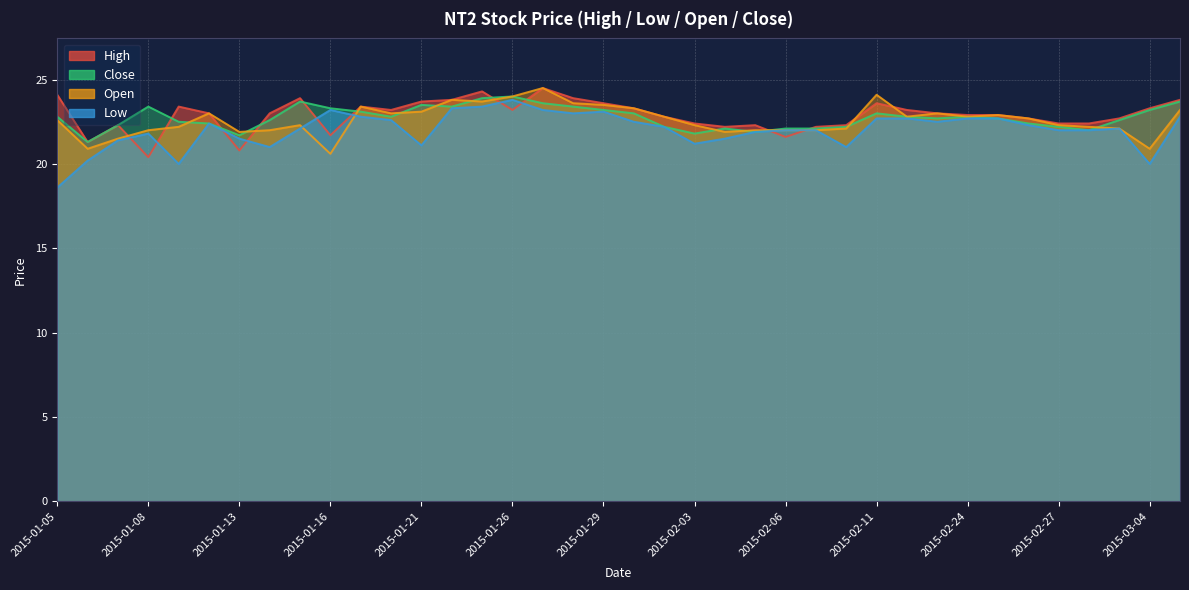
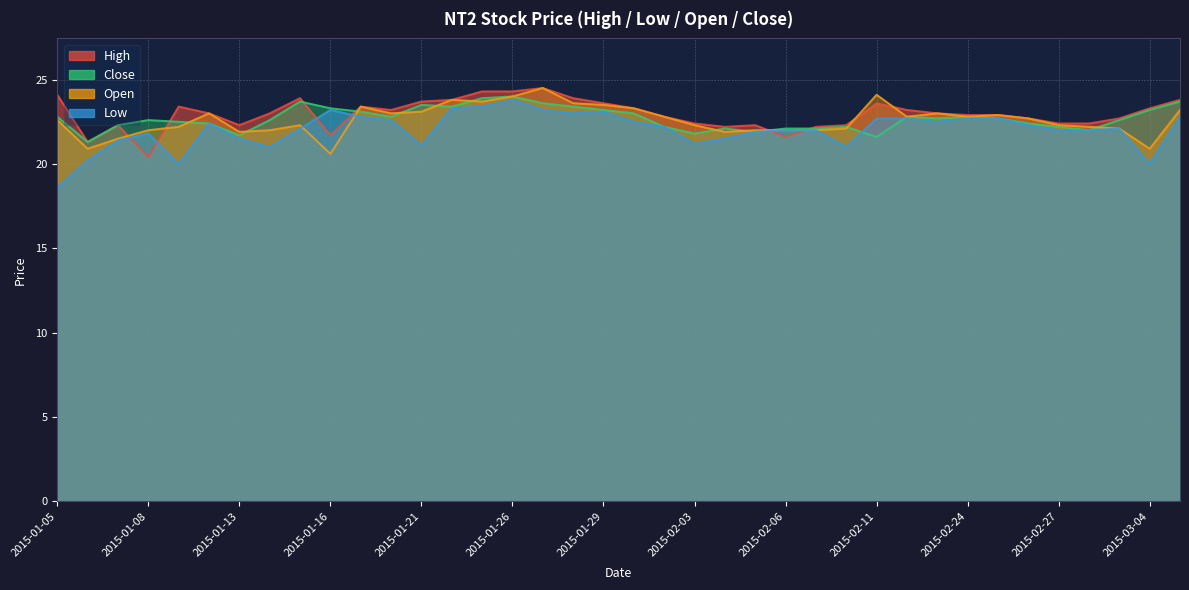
Close, 2015-01-08: 23.4 -> 22.6
High, 2015-01-13: 20.8 -> 22.3
High, 2015-01-26: 23.2 -> 24.3
Close, 2015-02-11: 23.0 -> 21.6
